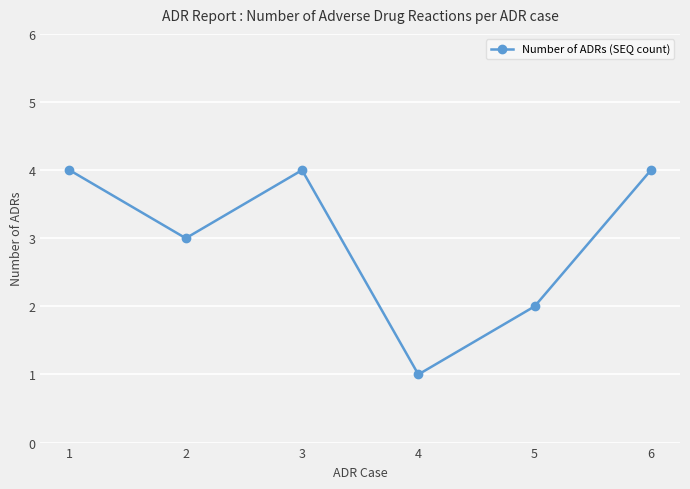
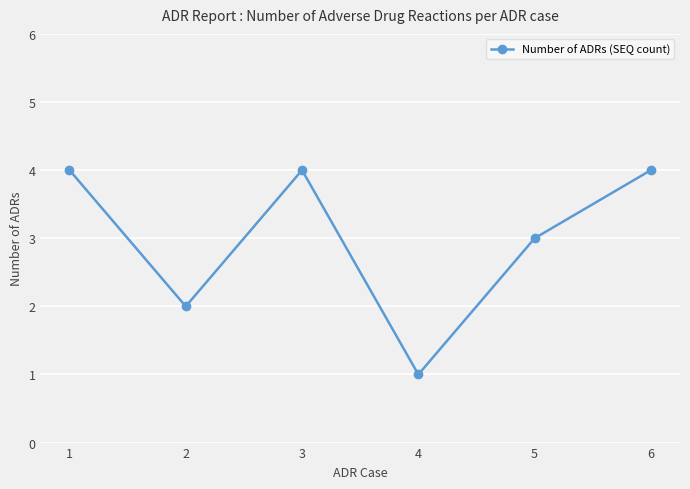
2: 3 -> 2
5: 2 -> 3
